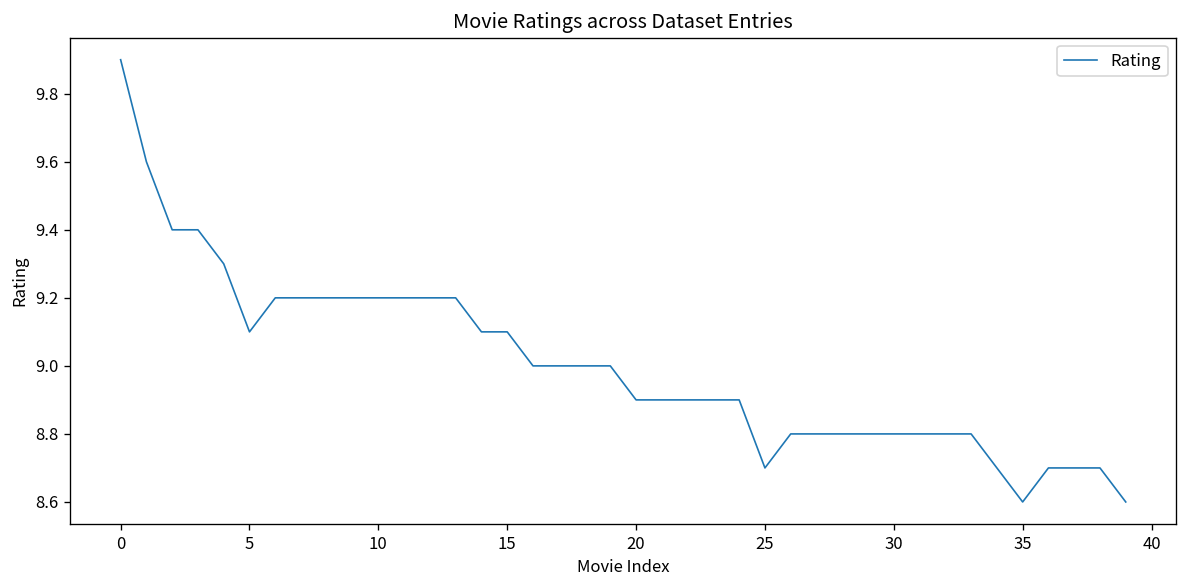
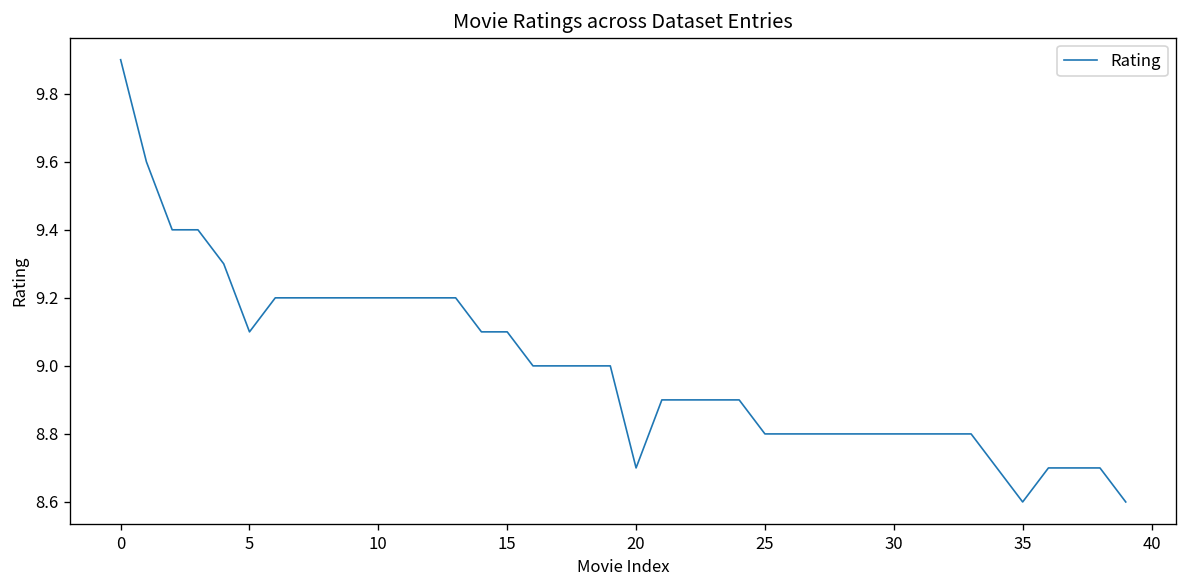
20: 8.9 -> 8.7
25: 8.7 -> 8.8
